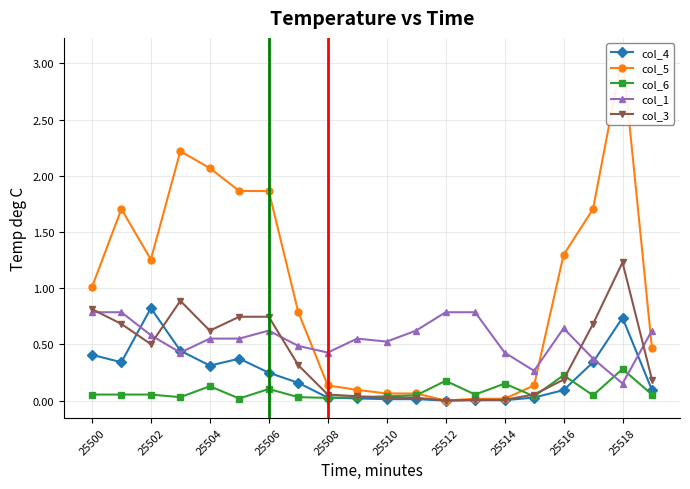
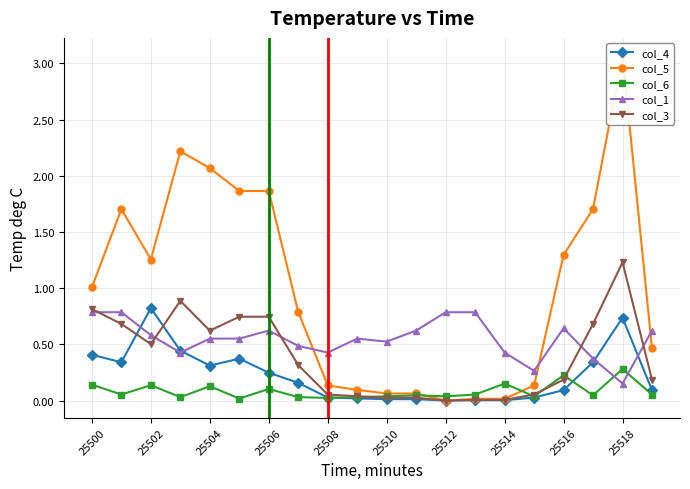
col_6, 25500: 0.05 -> 0.14
col_6, 25502: 0.05 -> 0.14
col_6, 25512: 0.18 -> 0.04
